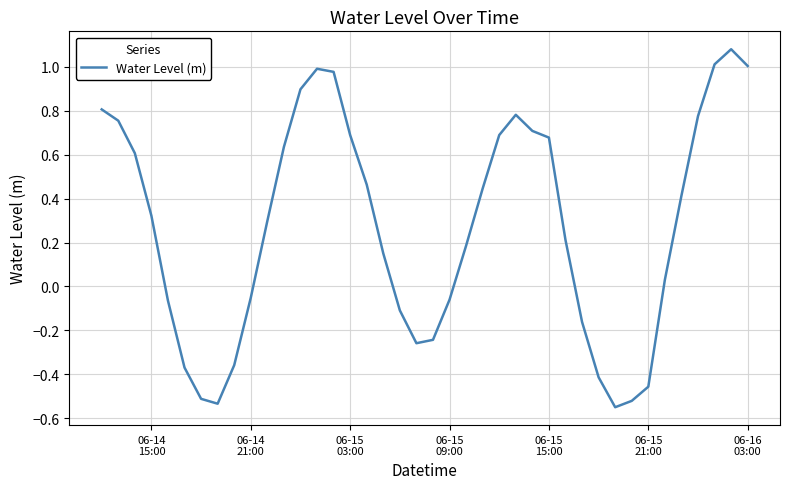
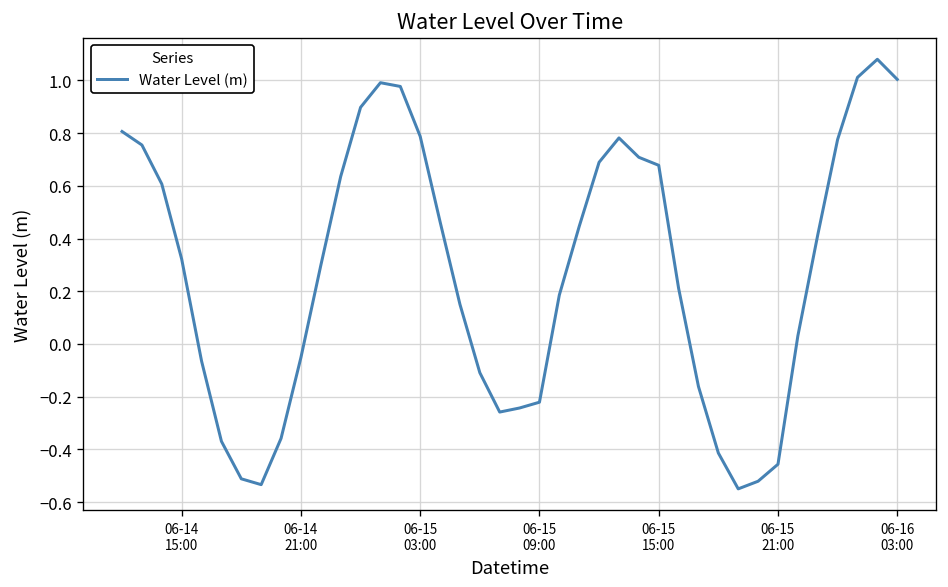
06-15 03:00: 0.69 -> 0.79
06-15 09:00: -0.06 -> -0.22
